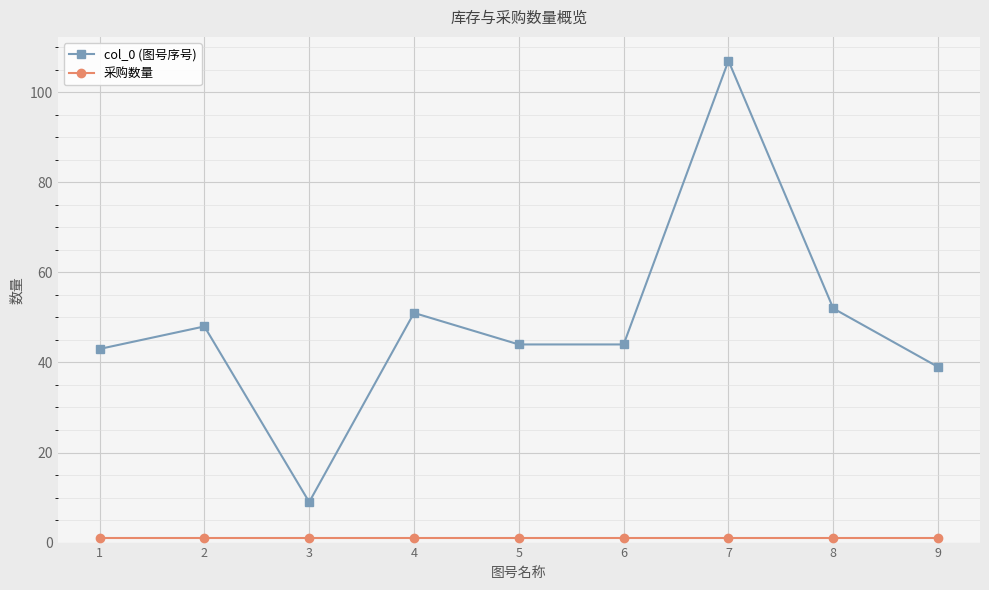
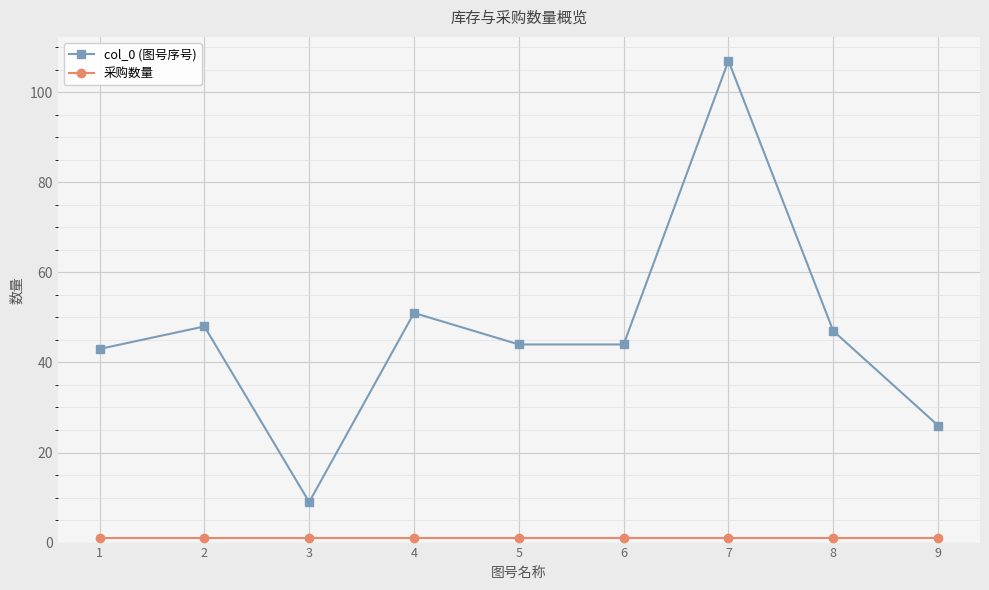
col_0 (图号序号), 8: 52 -> 47
col_0 (图号序号), 9: 39 -> 26
